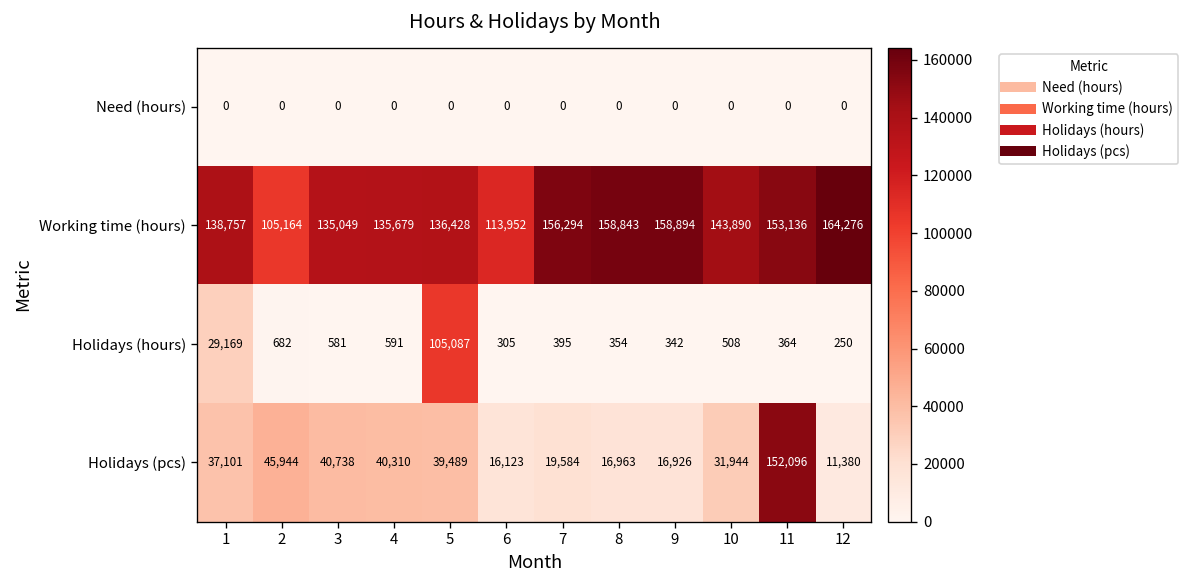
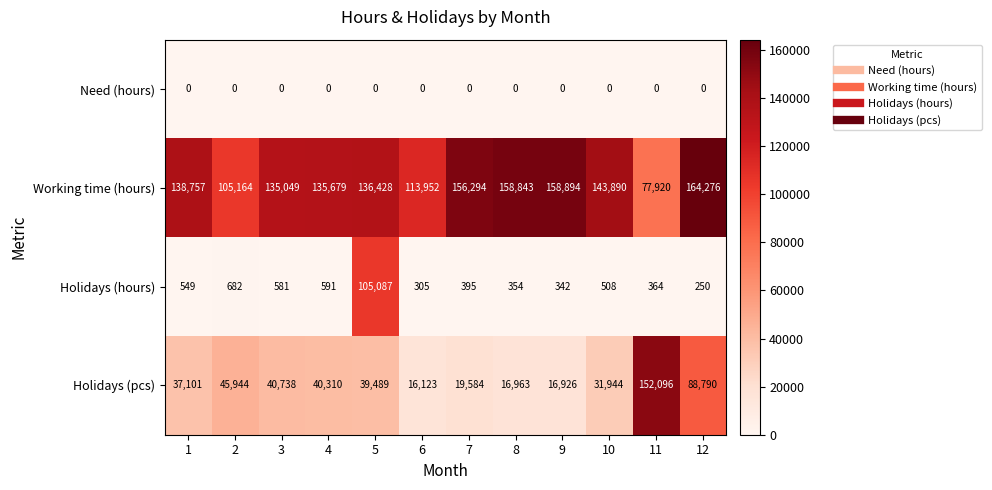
Working time (hours), 11: 153,136 -> 77,920
Holidays (hours), 1: 29,169 -> 549
Holidays (pcs), 12: 11,380 -> 88,790
